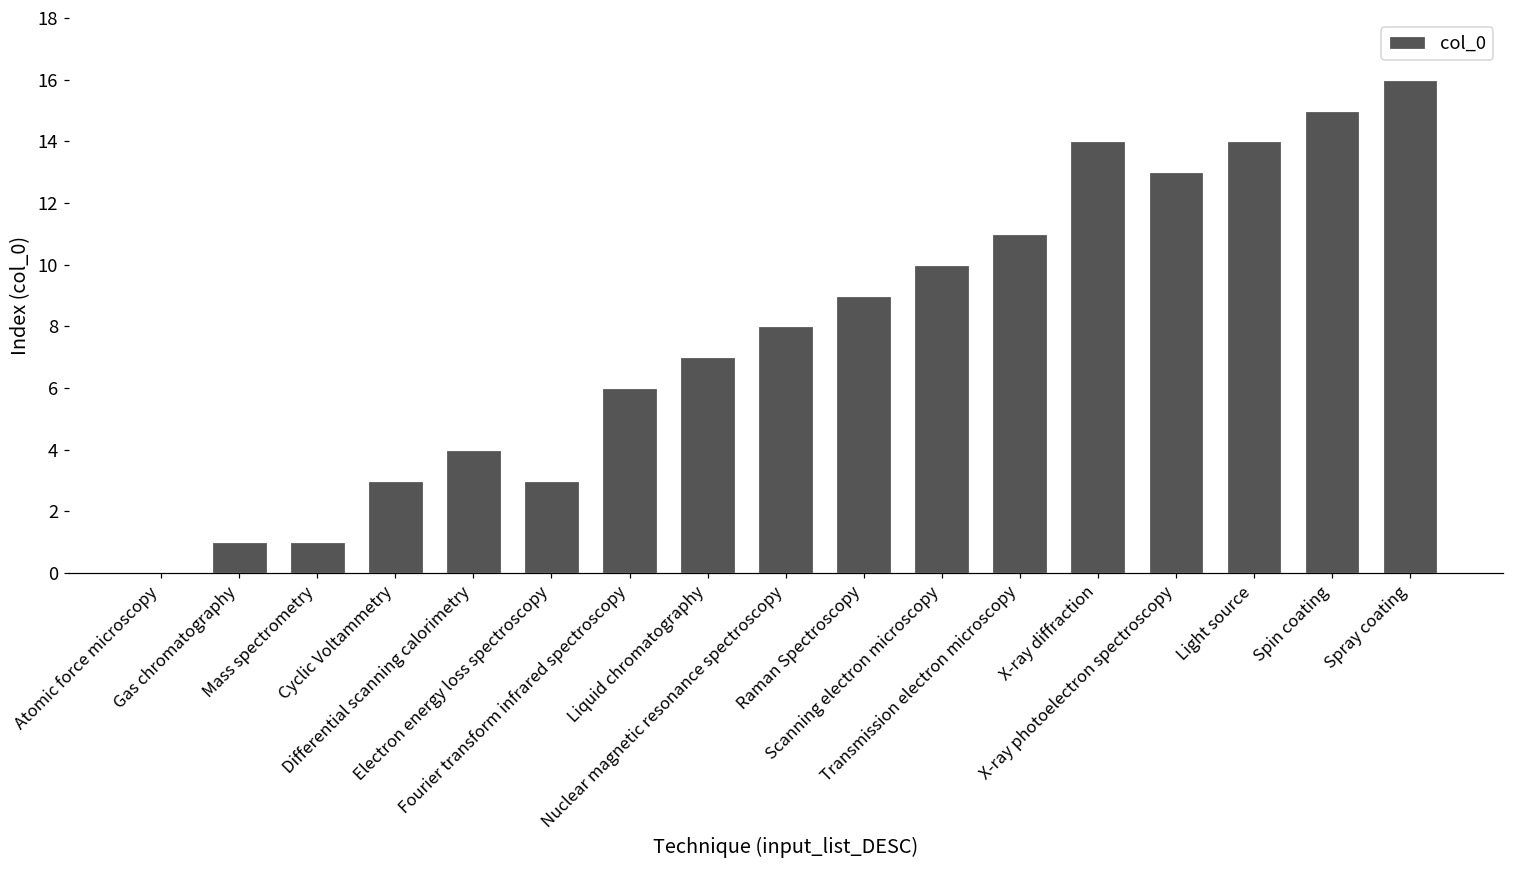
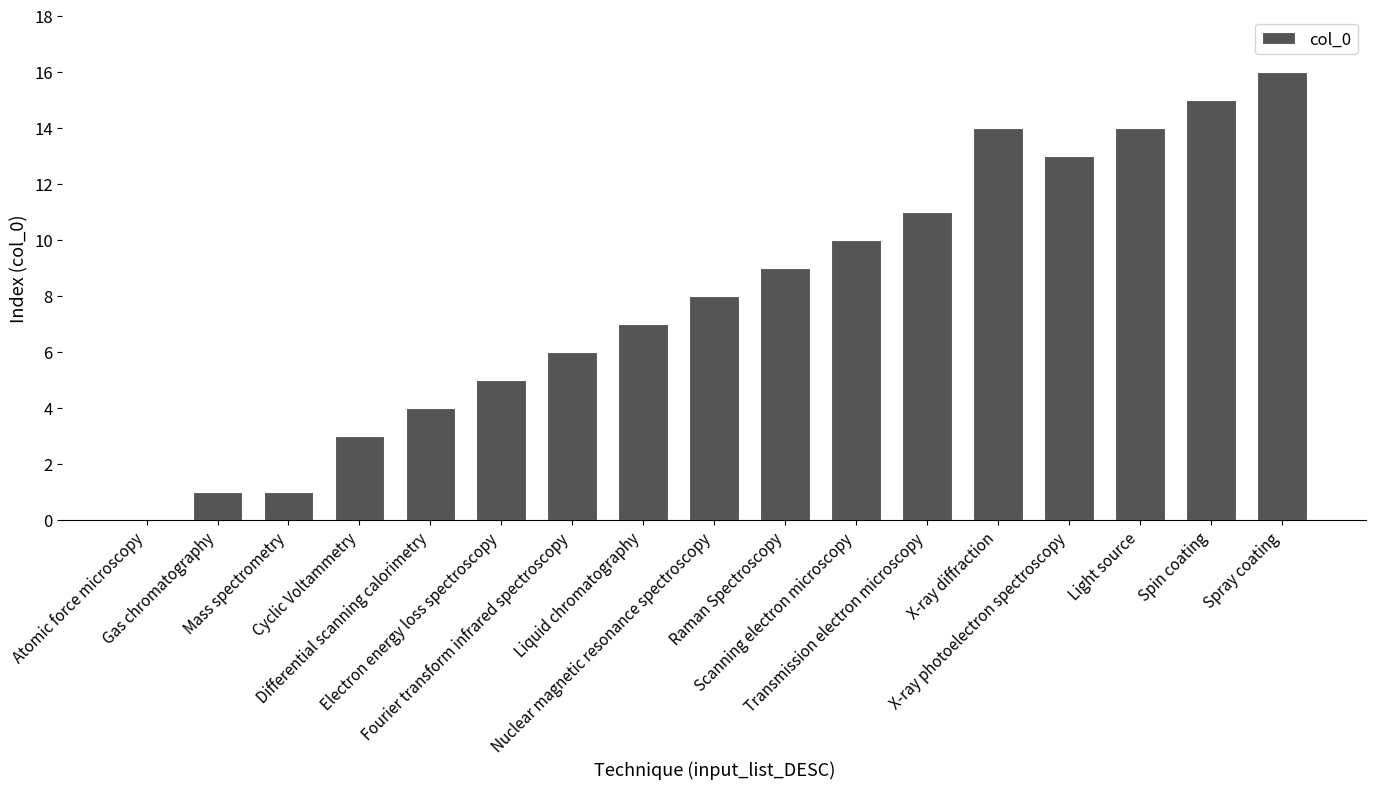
Electron energy loss spectroscopy: 3 -> 5
